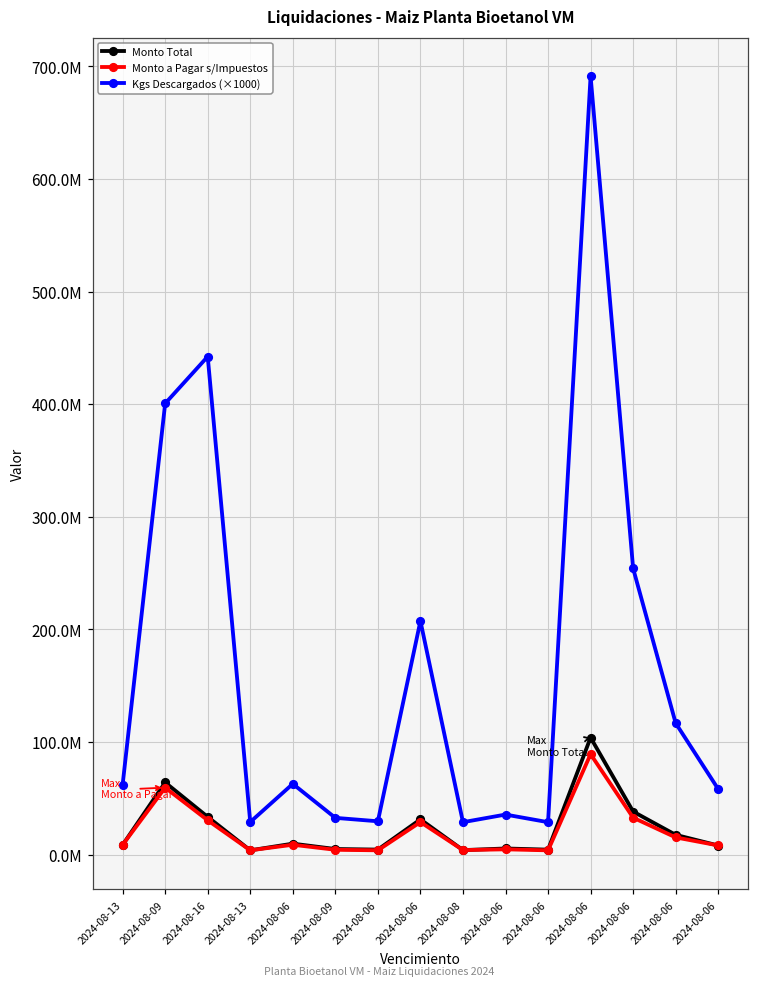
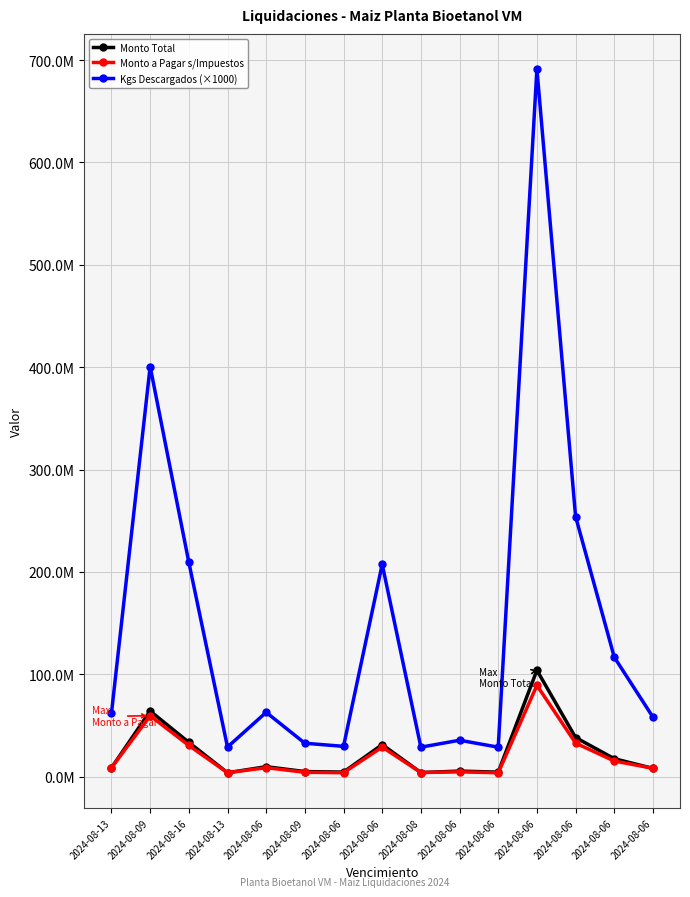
Kgs Descargados (×1000), 2024-08-16: 442000000 -> 209000000
